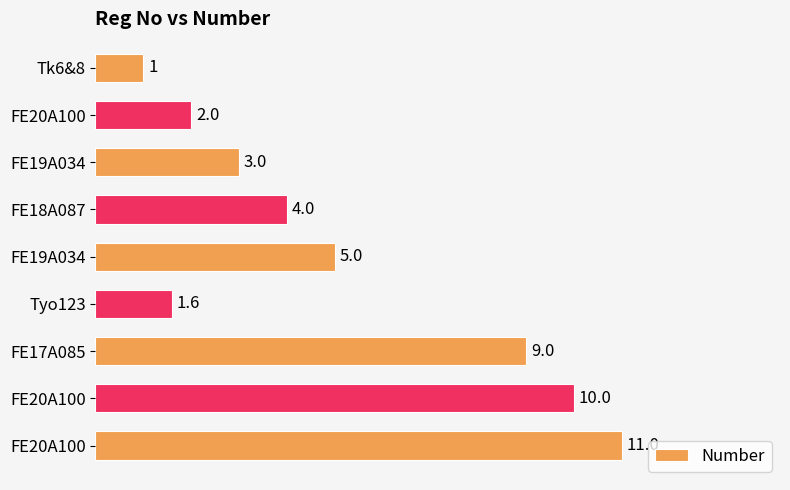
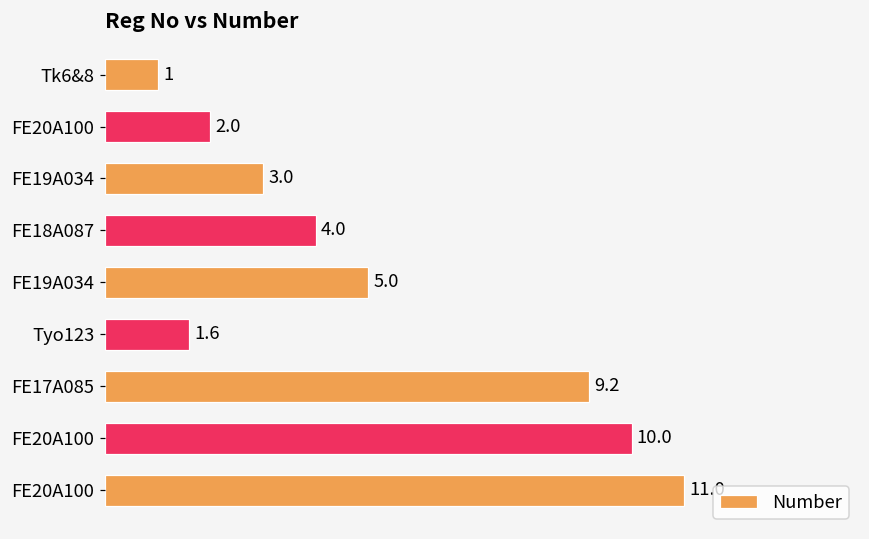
FE17A085: 9.0 -> 9.2
